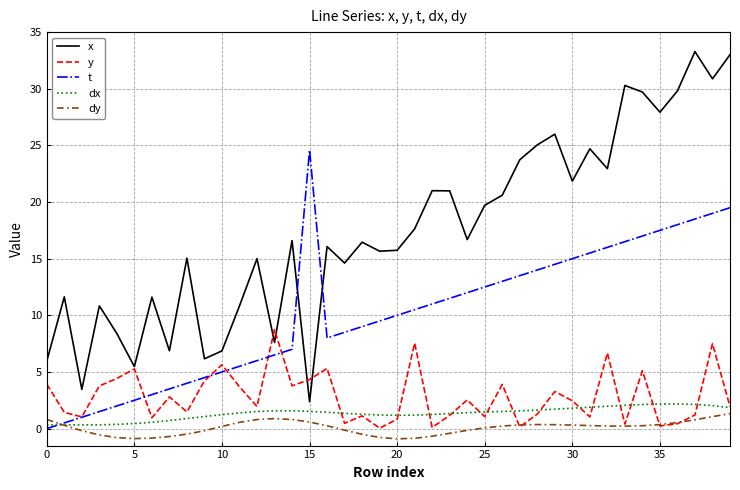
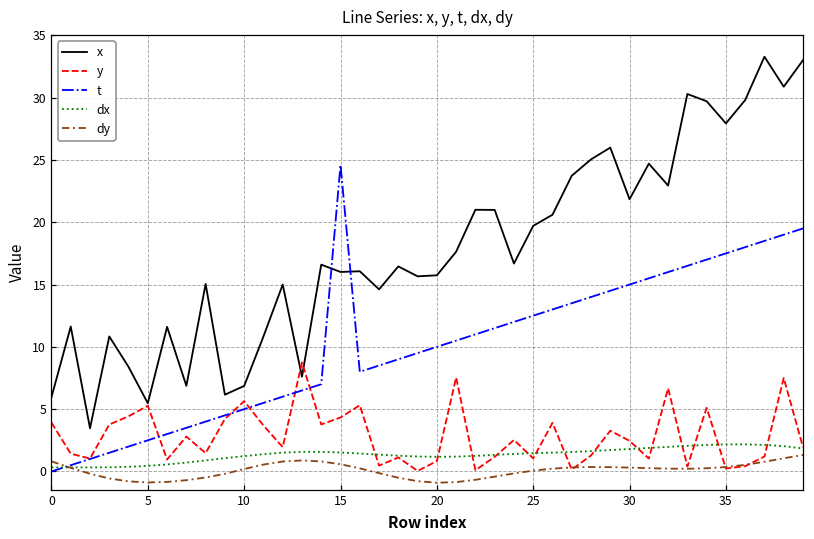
x, 15: 2.4 -> 16.0
